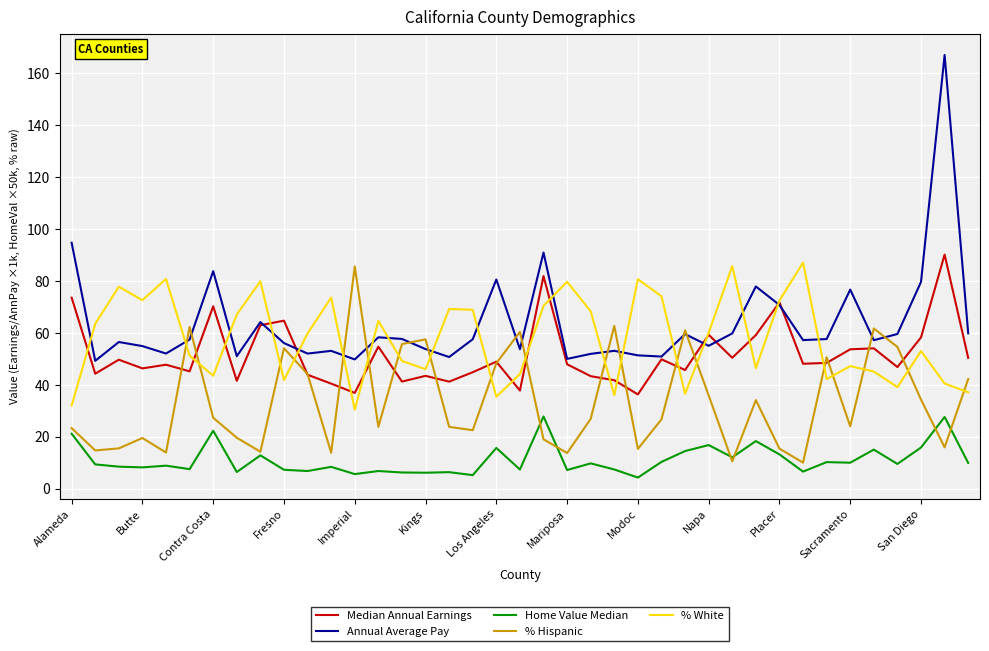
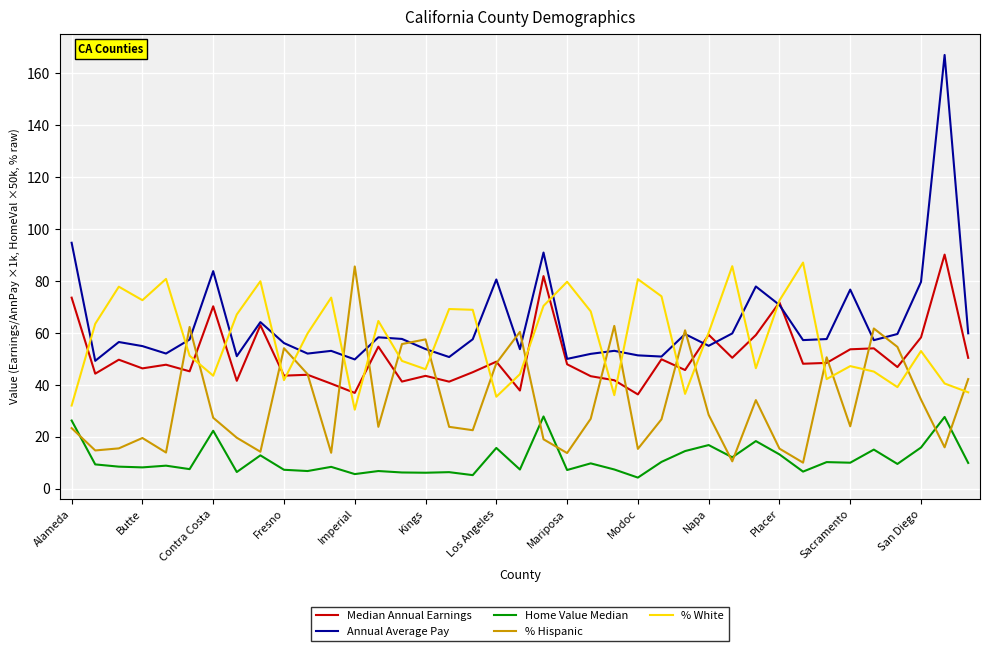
Home Value Median, Alameda: 21 -> 26
Median Annual Earnings, Fresno: 65 -> 44
% Hispanic, Napa: 36 -> 28
